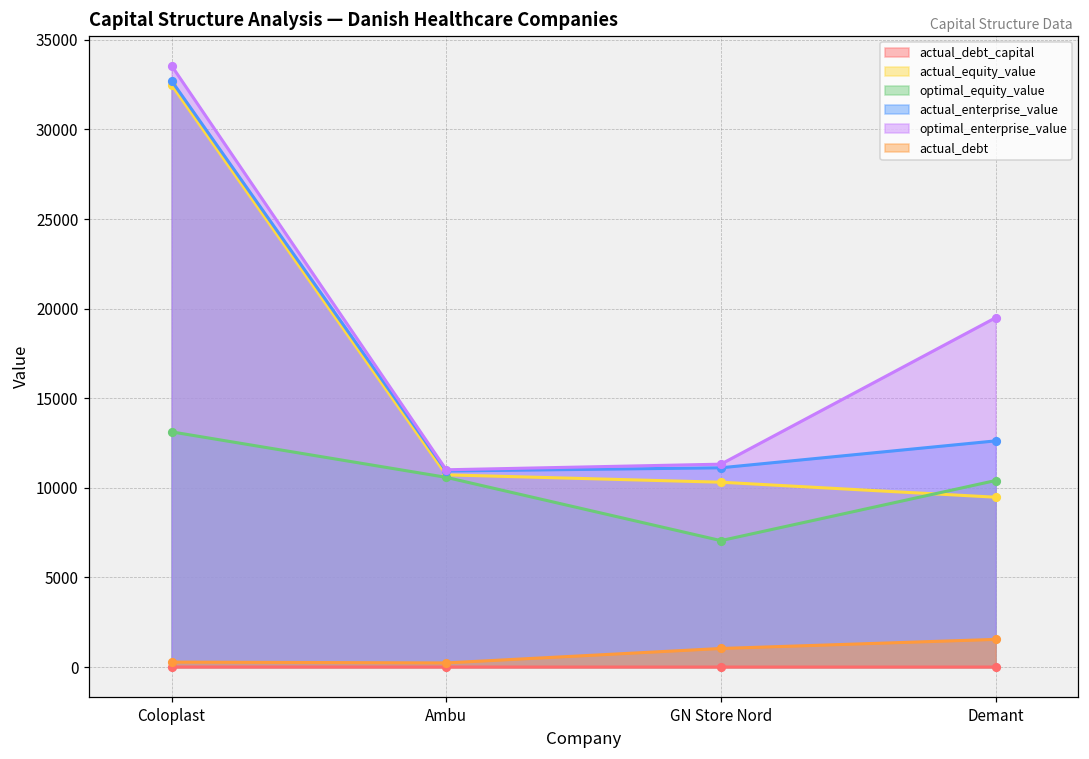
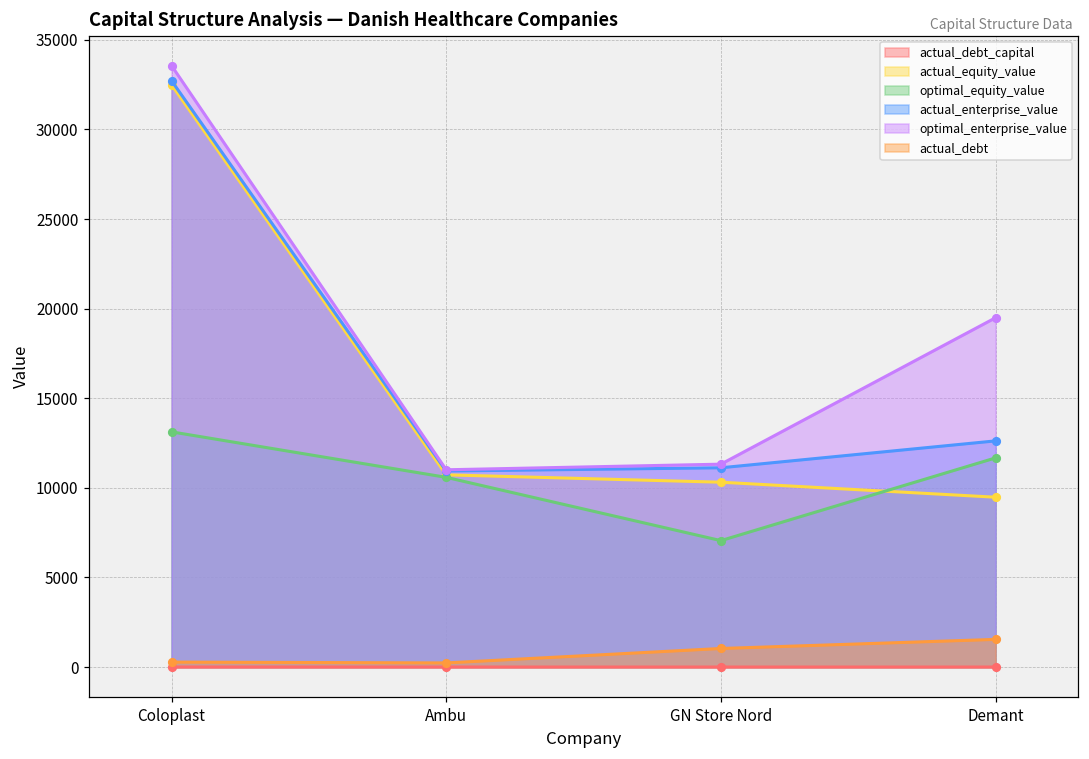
optimal_equity_value, Demant: 10400 -> 11700
